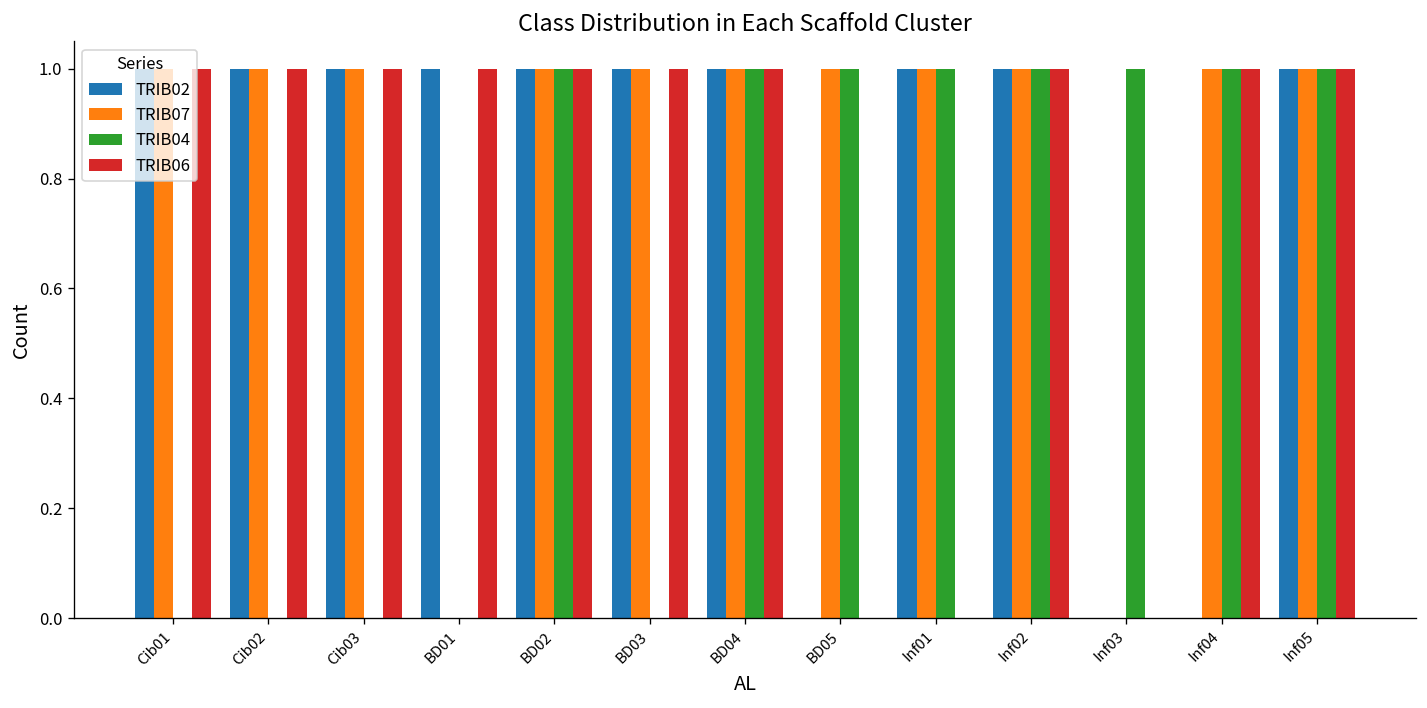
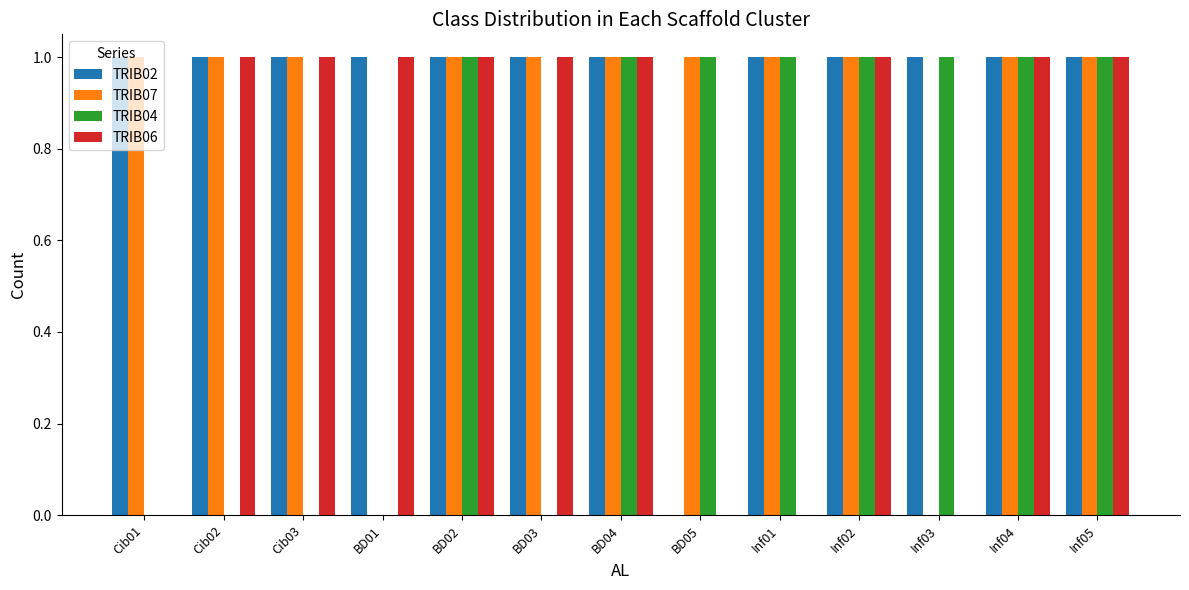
TRIB06, Cib01: 1 -> 0
TRIB02, Inf03: 0 -> 1
TRIB02, Inf04: 0 -> 1
